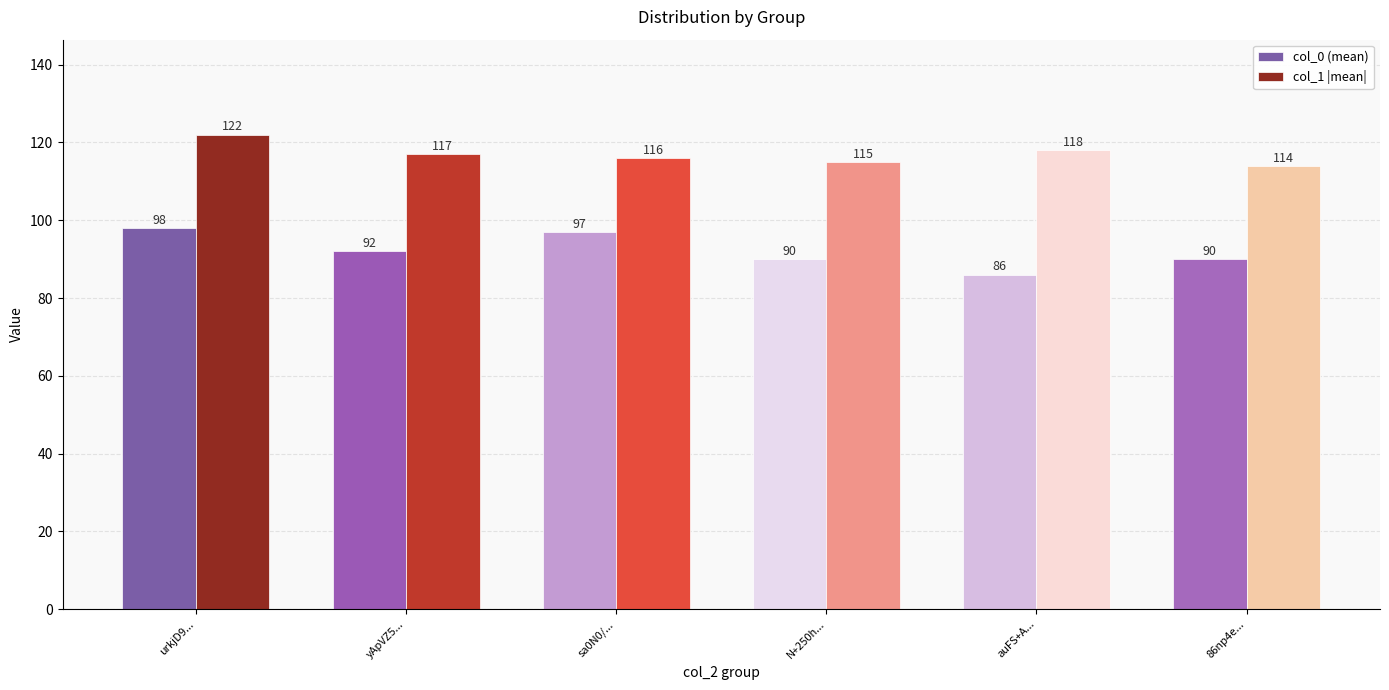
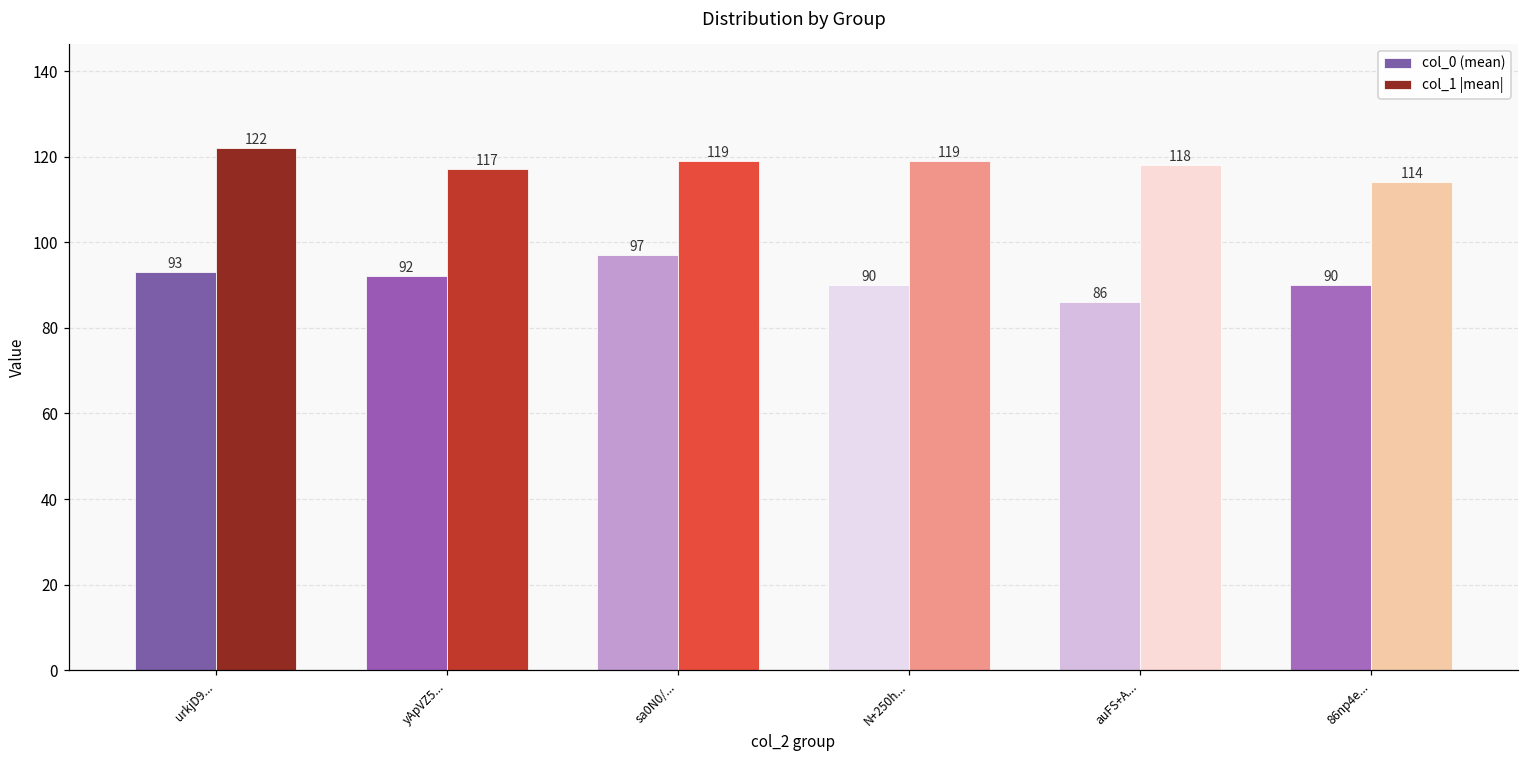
col_0 (mean), urkjD9...: 98 -> 93
col_1 |mean|, sa0N0/...: 116 -> 119
col_1 |mean|, N+250h...: 115 -> 119
